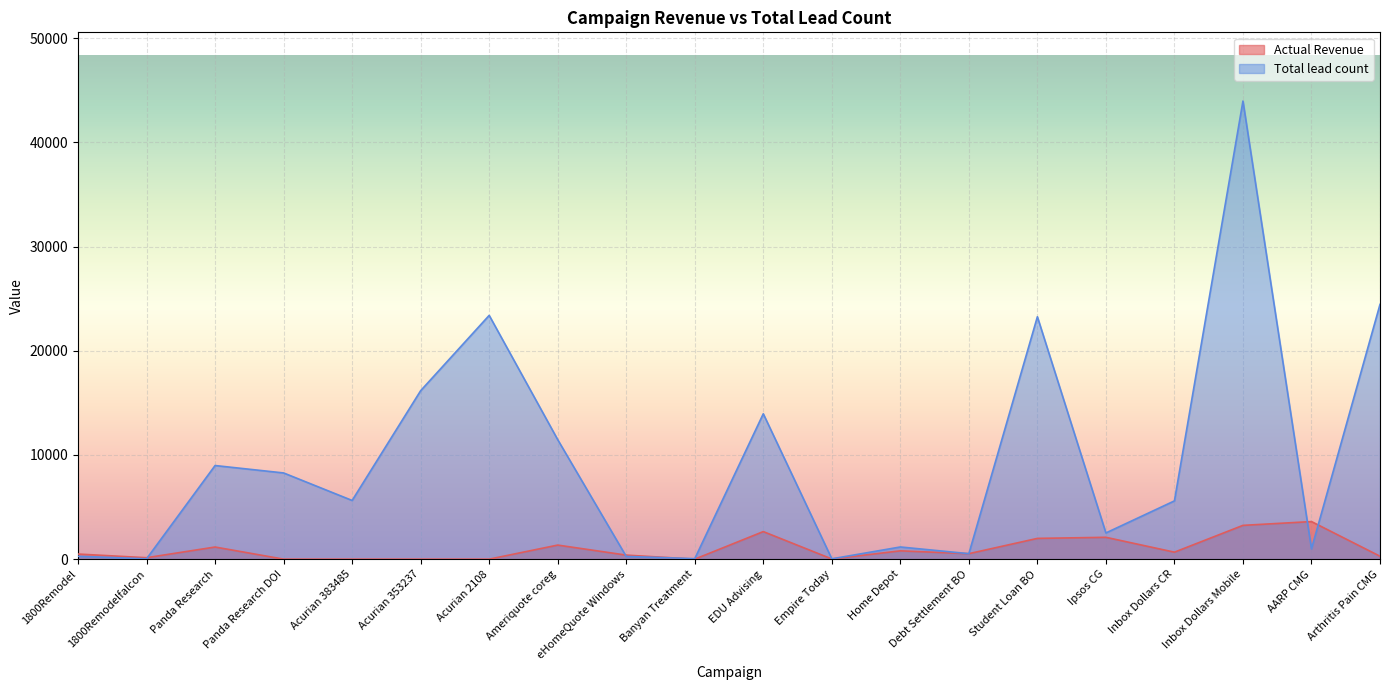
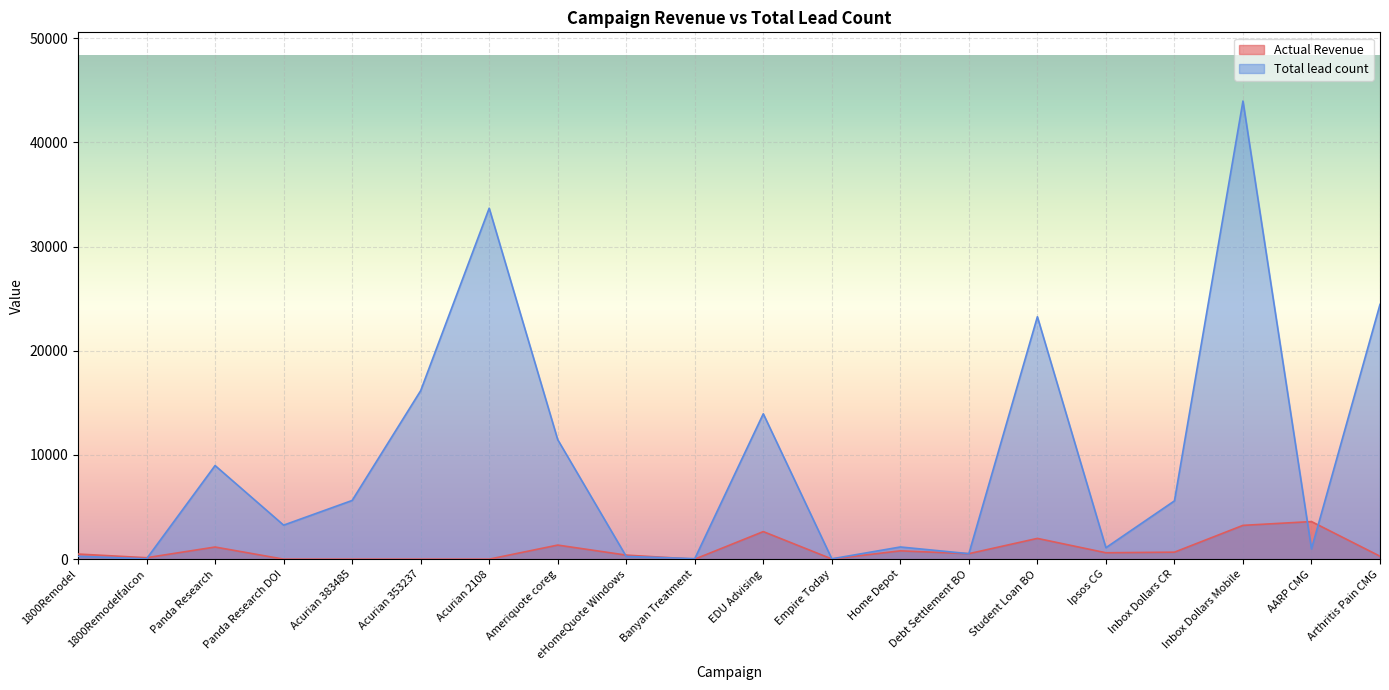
Total lead count, Panda Research DOI: 8300 -> 3300
Total lead count, Acurian 2108: 23400 -> 33700
Actual Revenue, Ipsos CG: 2100 -> 600
Total lead count, Ipsos CG: 2500 -> 1100
